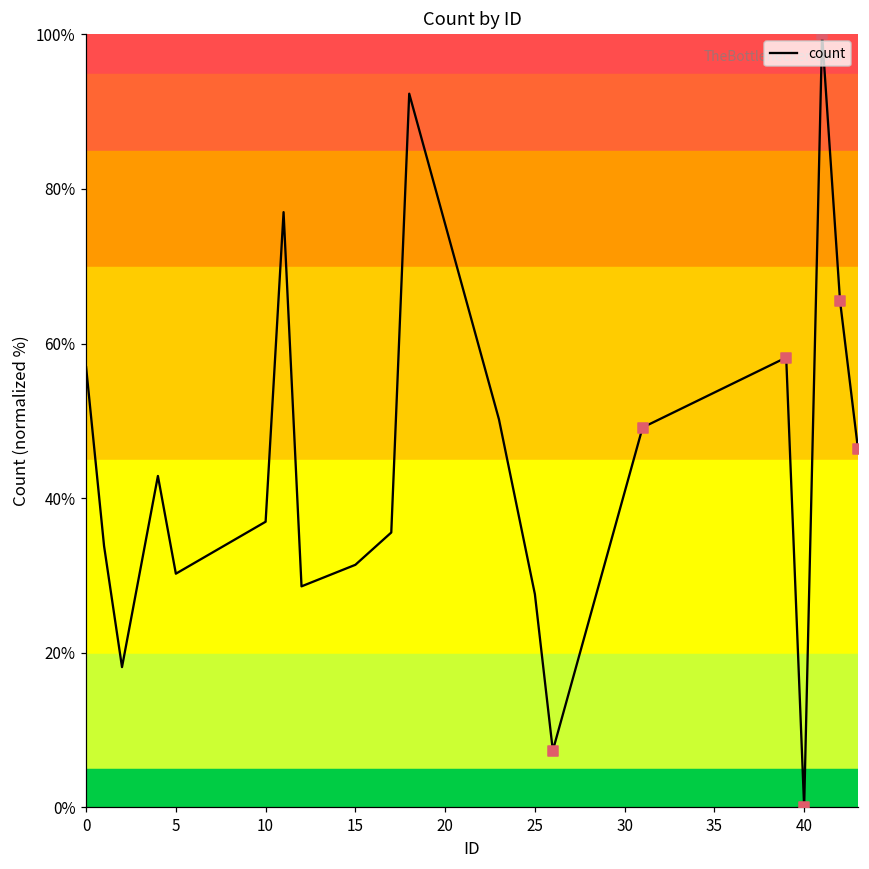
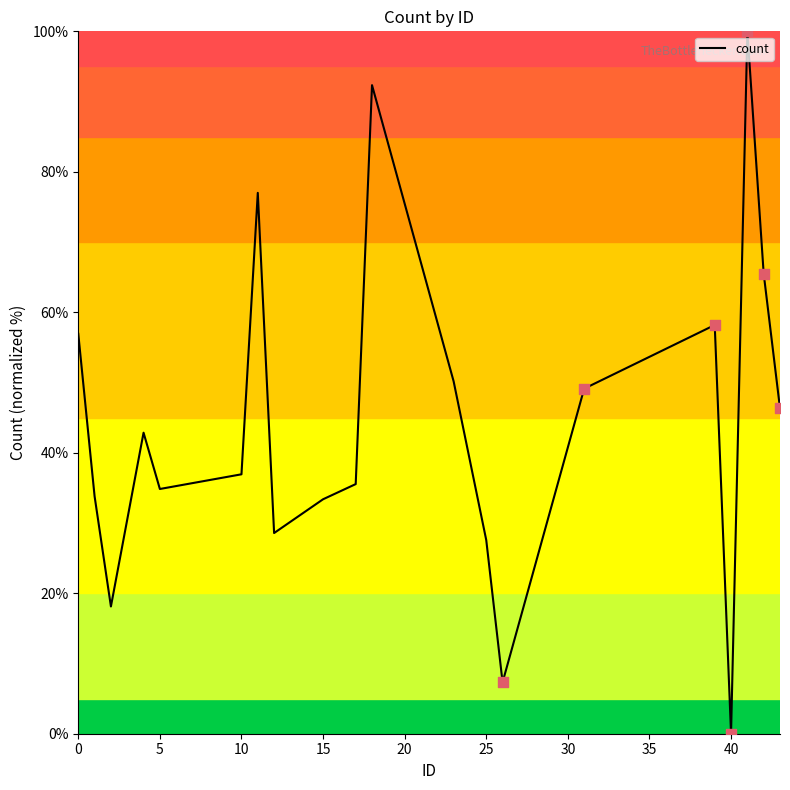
count, 5: 30% -> 35%
count, 15: 31% -> 33%
